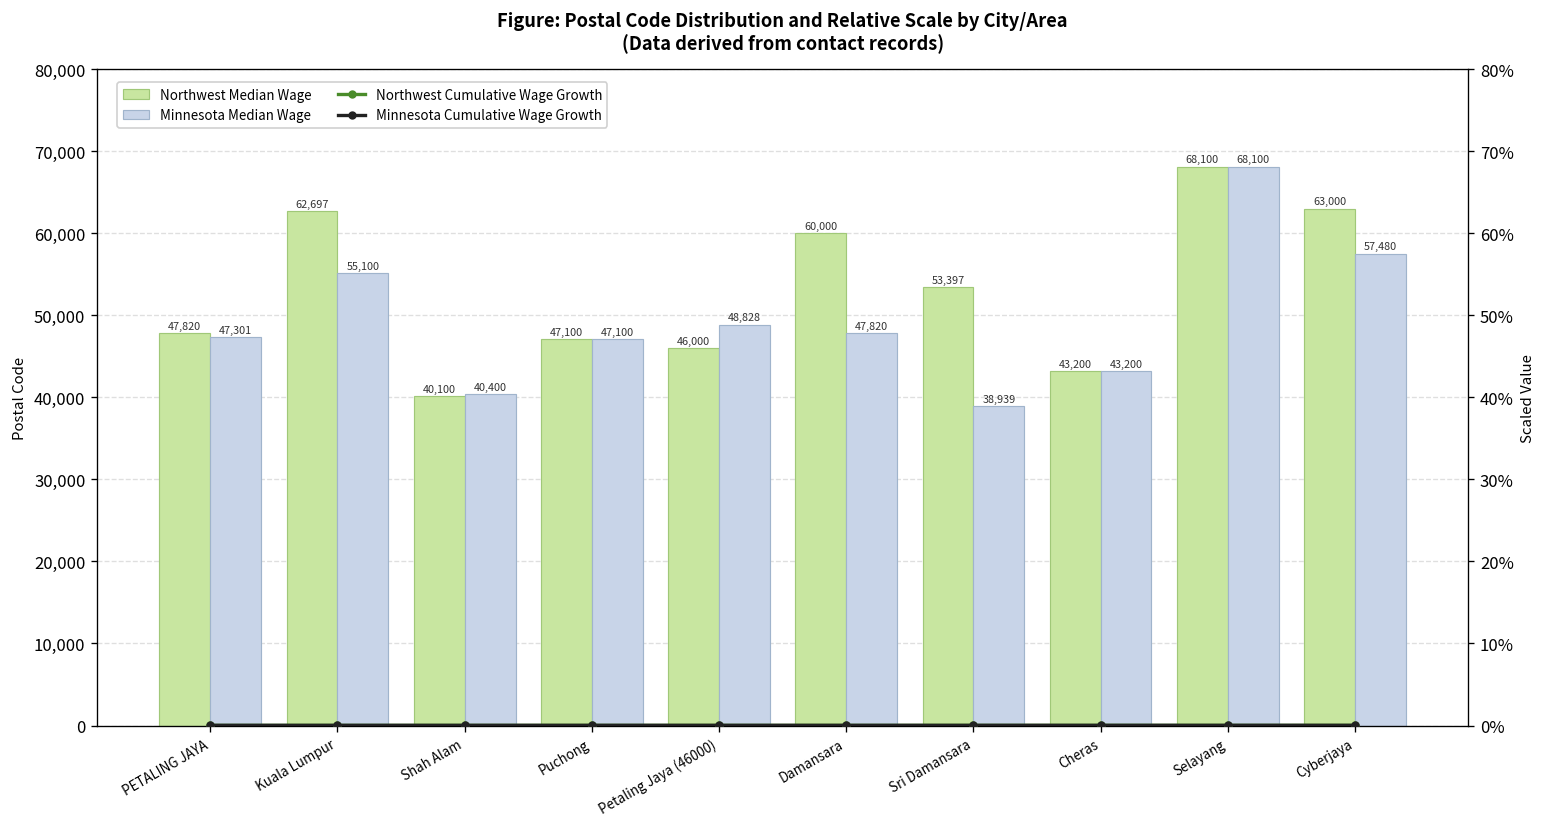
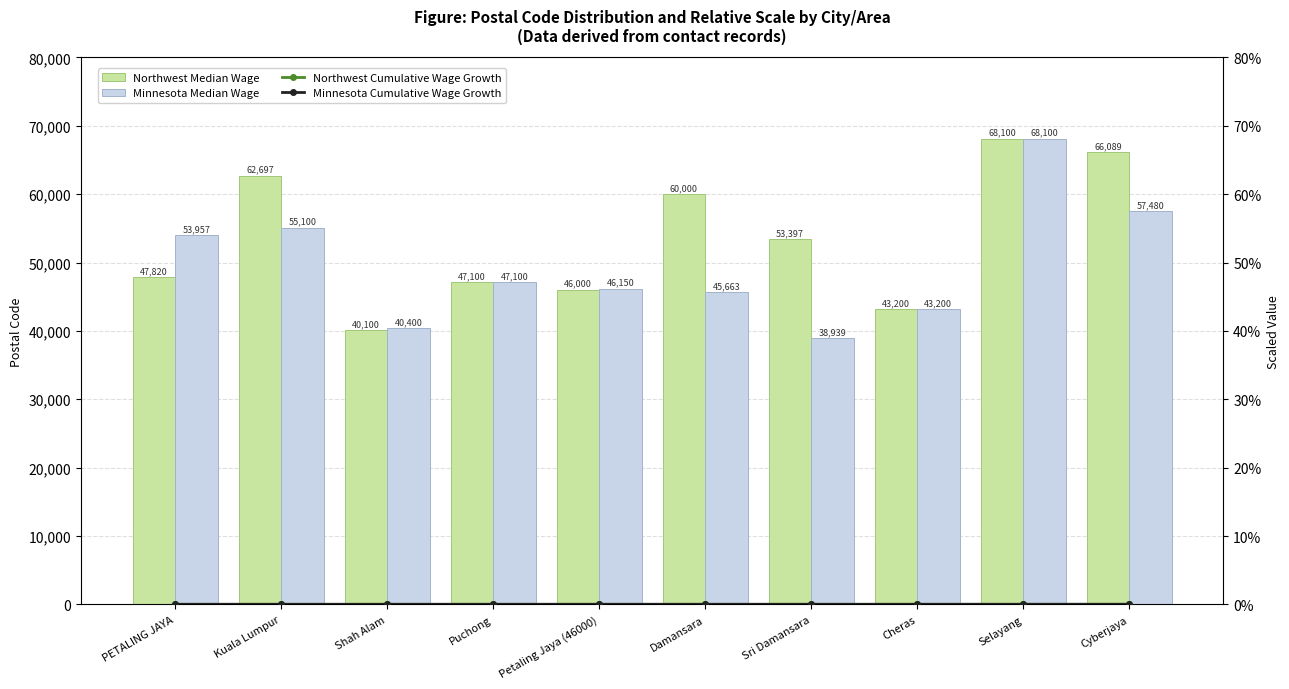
Minnesota Median Wage, PETALING JAYA: 47,301 -> 53,957
Minnesota Median Wage, Petaling Jaya (46000): 48,828 -> 46,150
Minnesota Median Wage, Damansara: 47,820 -> 45,663
Northwest Median Wage, Cyberjaya: 63,000 -> 66,089
